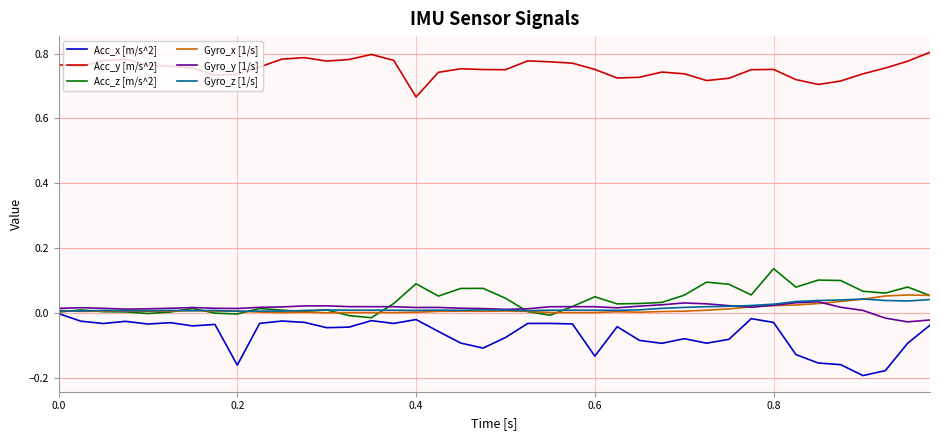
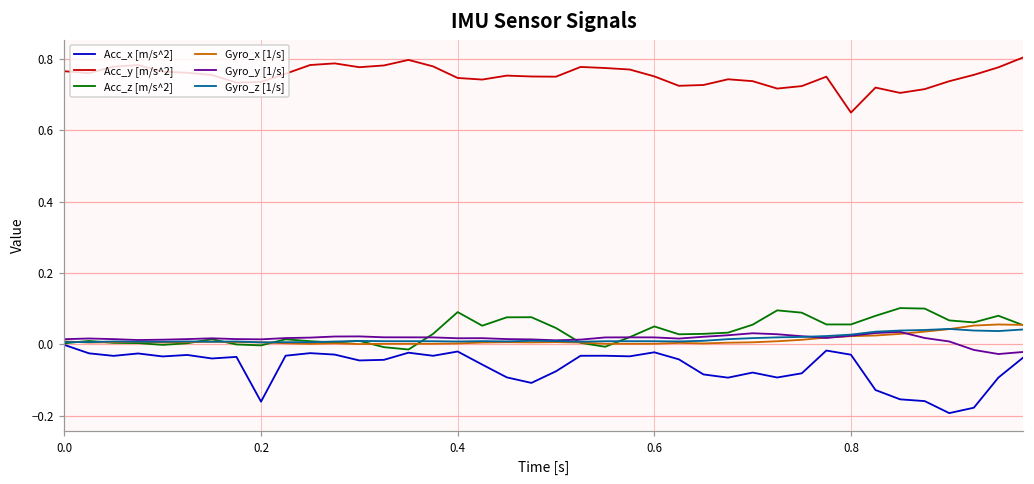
Acc_y [m/s^2], 0.4: 0.67 -> 0.75
Acc_x [m/s^2], 0.6: -0.13 -> -0.02
Acc_y [m/s^2], 0.8: 0.75 -> 0.65
Acc_z [m/s^2], 0.8: 0.14 -> 0.06
